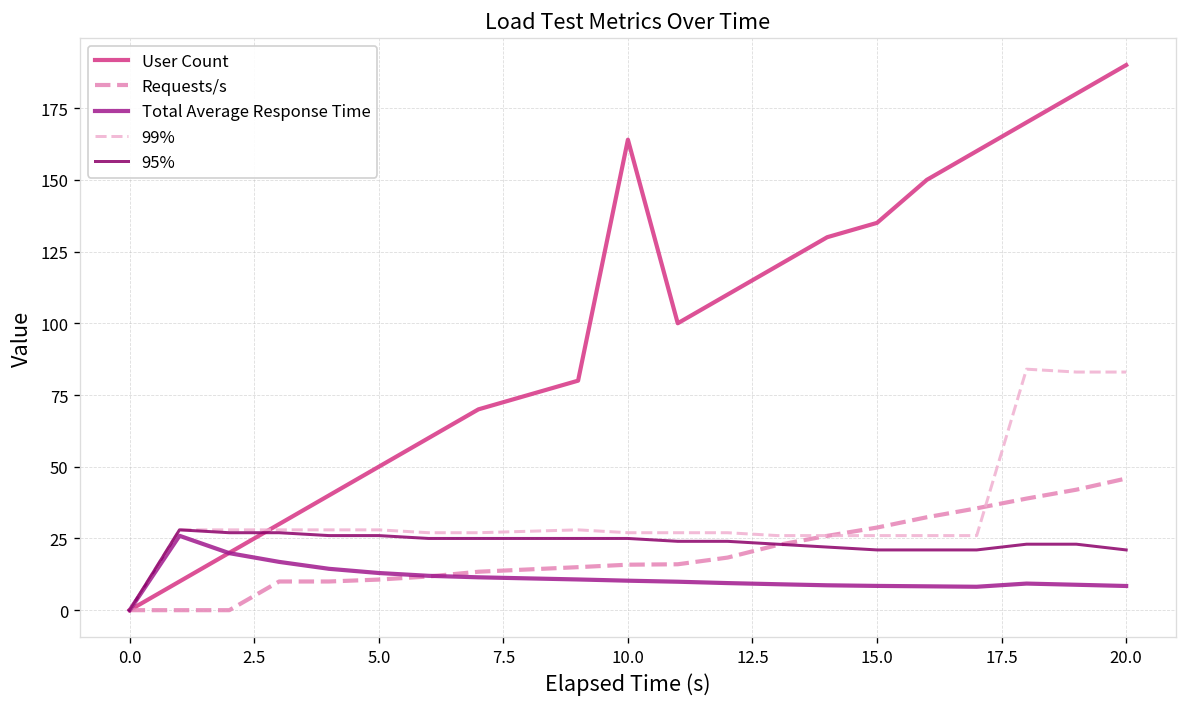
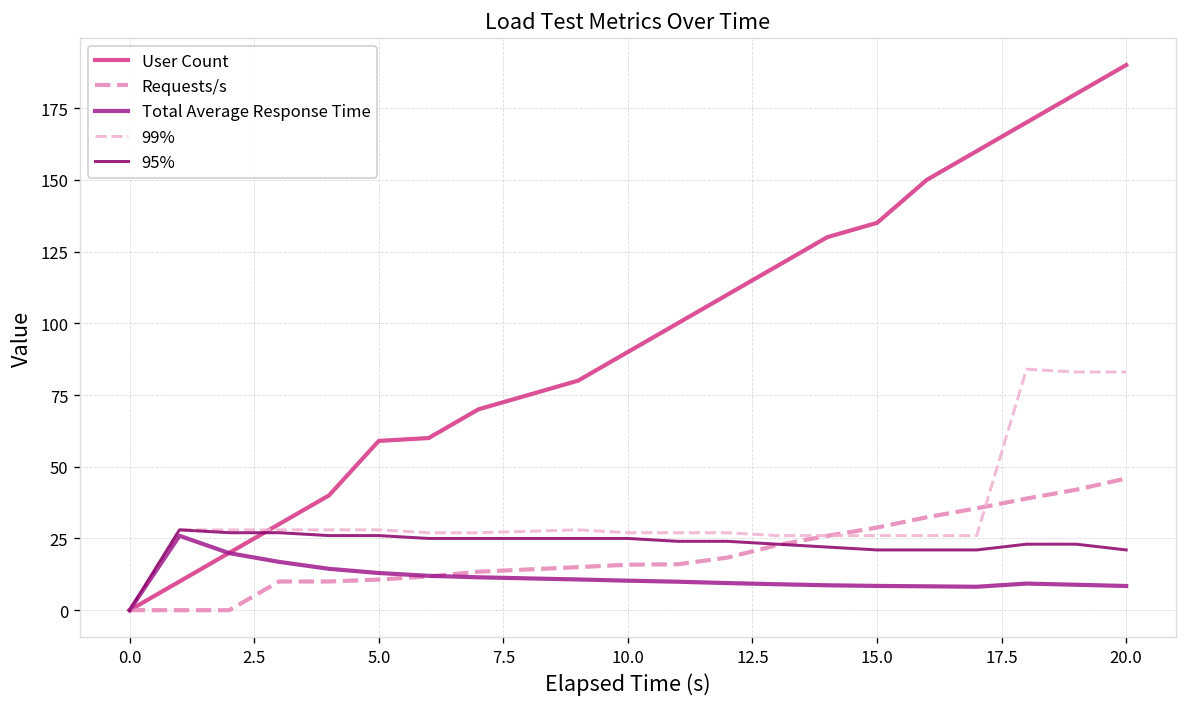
User Count, 5.0: 50 -> 59
User Count, 10.0: 164 -> 90
